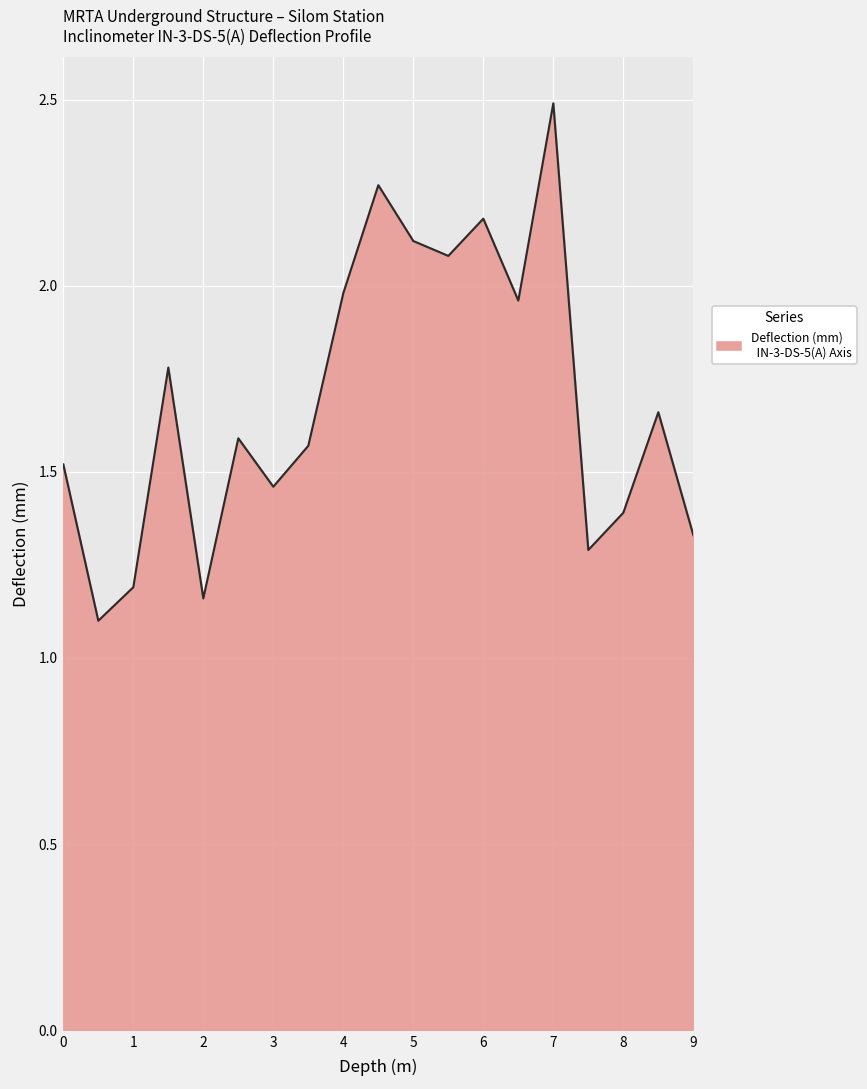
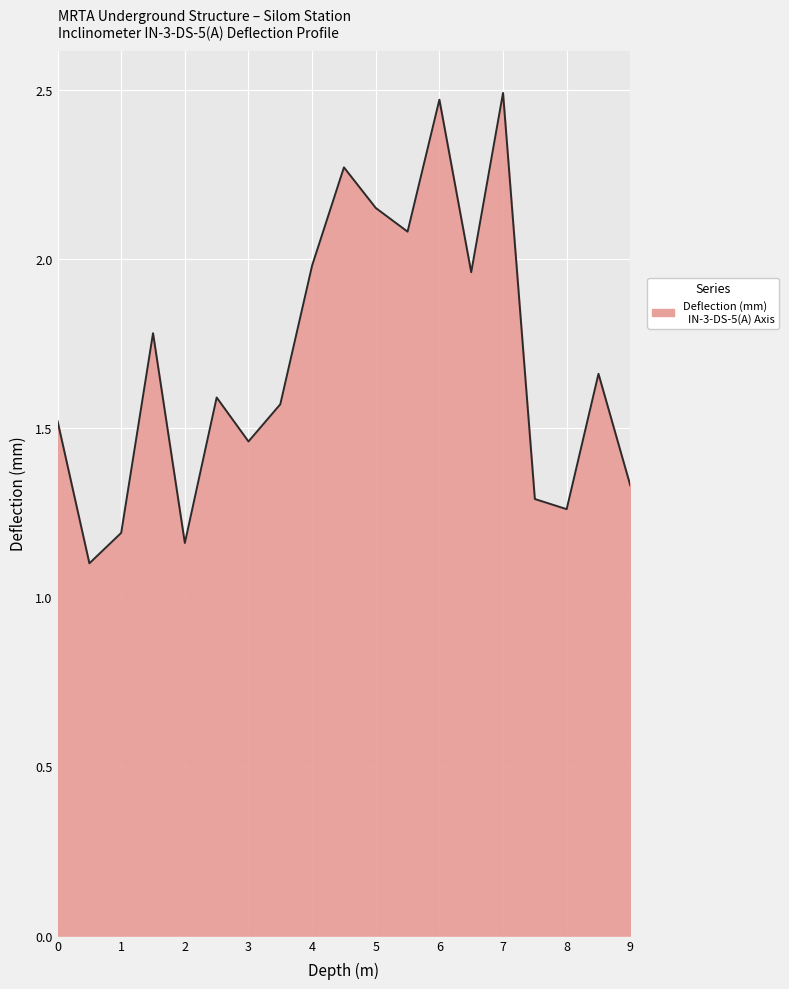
5: 2.12 -> 2.15
6: 2.18 -> 2.47
8: 1.39 -> 1.26
